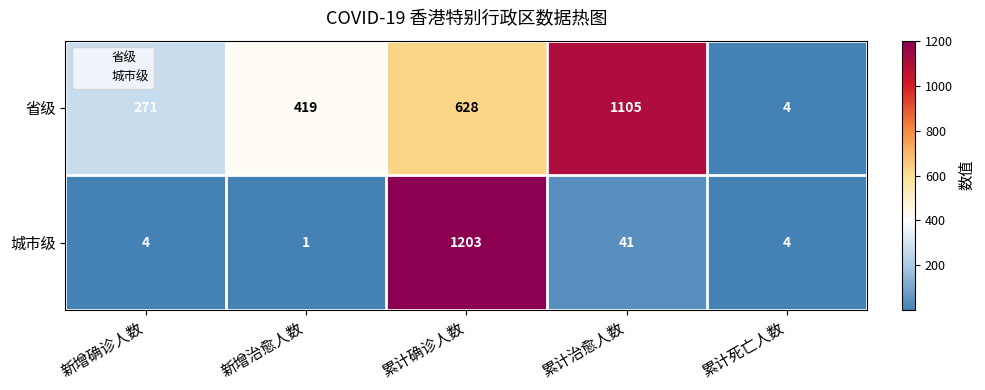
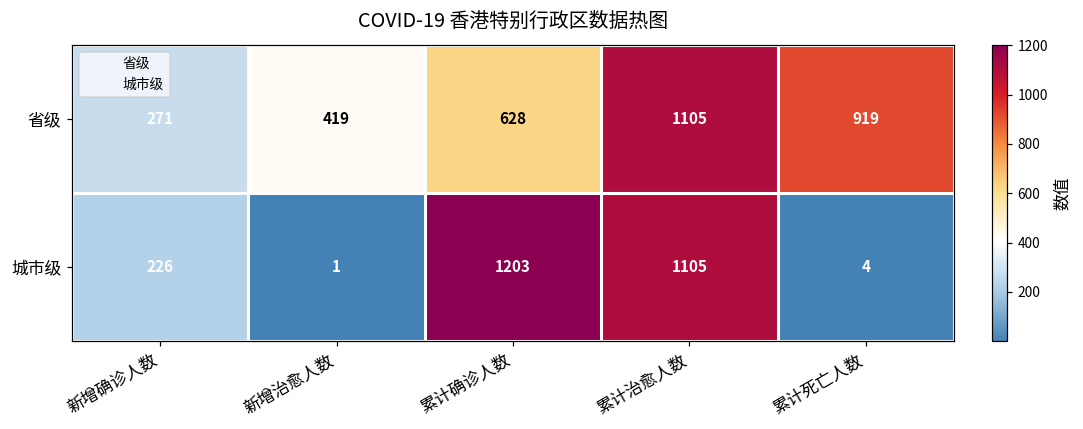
省级, 累计死亡人数: 4 -> 919
城市级, 新增确诊人数: 4 -> 226
城市级, 累计治愈人数: 41 -> 1105
